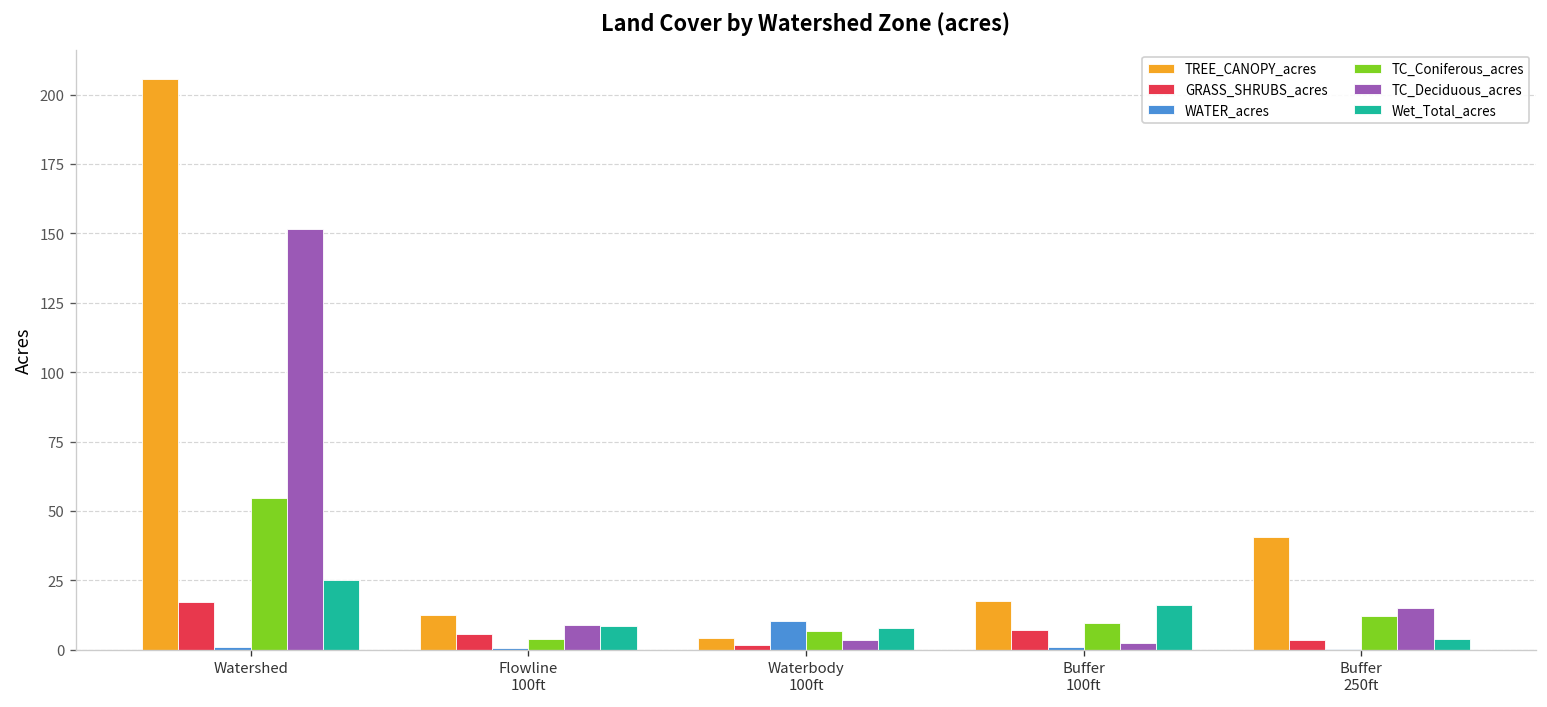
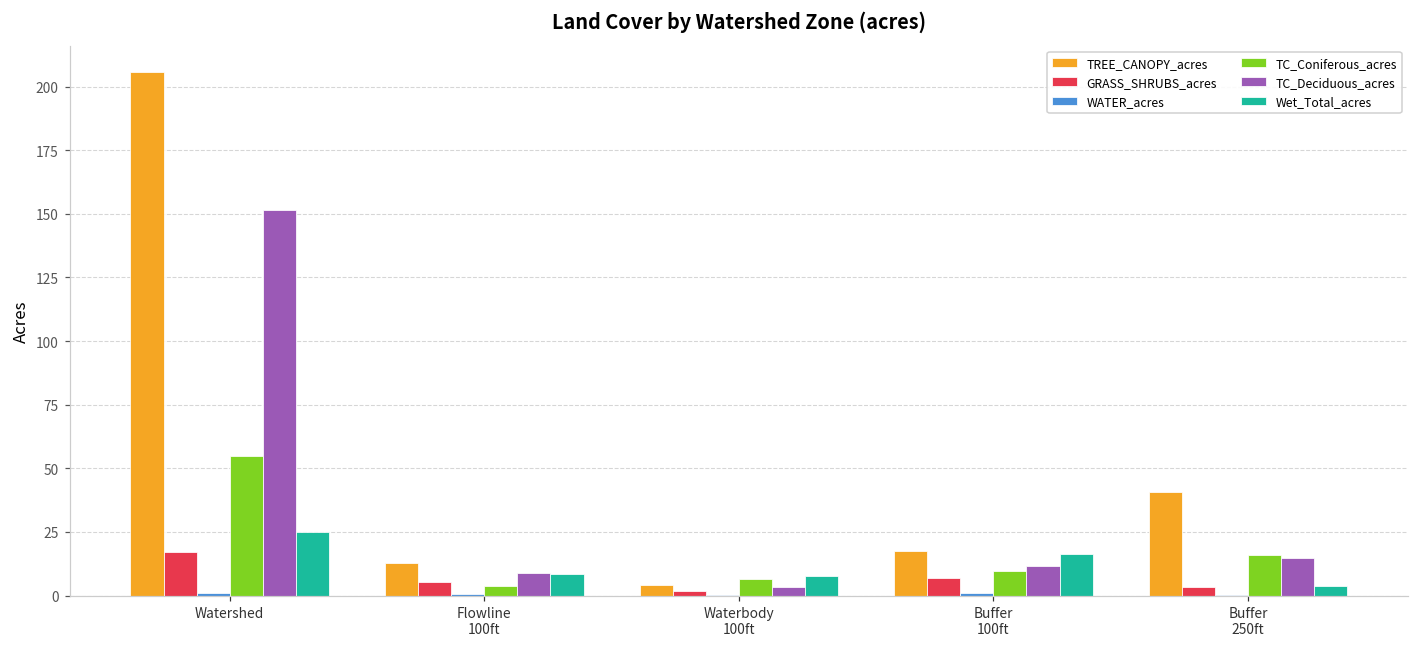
WATER_acres, Waterbody 100ft: 10 -> 0
TC_Deciduous_acres, Buffer 100ft: 2 -> 12
TC_Coniferous_acres, Buffer 250ft: 12 -> 16
